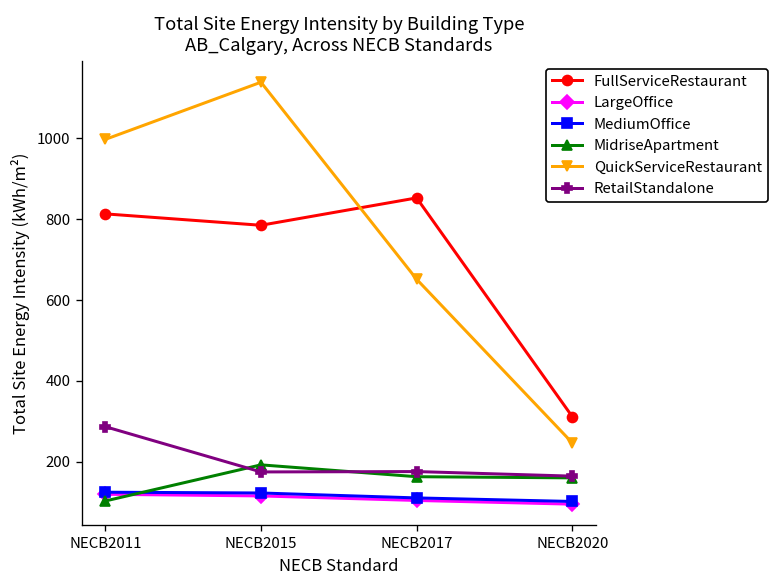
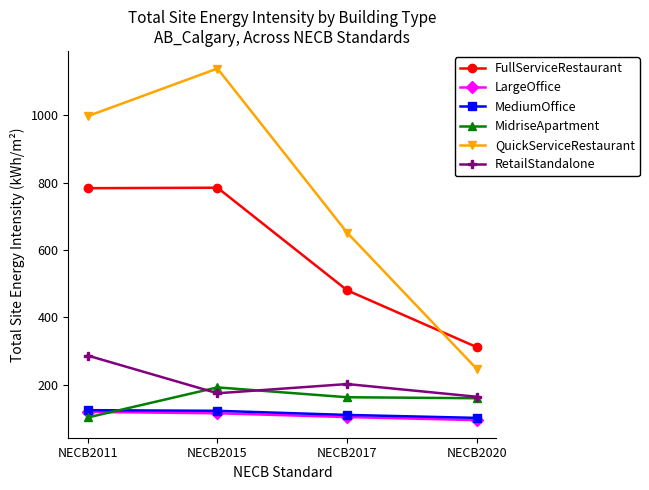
FullServiceRestaurant, NECB2011: 810 -> 780
FullServiceRestaurant, NECB2017: 850 -> 480
RetailStandalone, NECB2017: 180 -> 200
